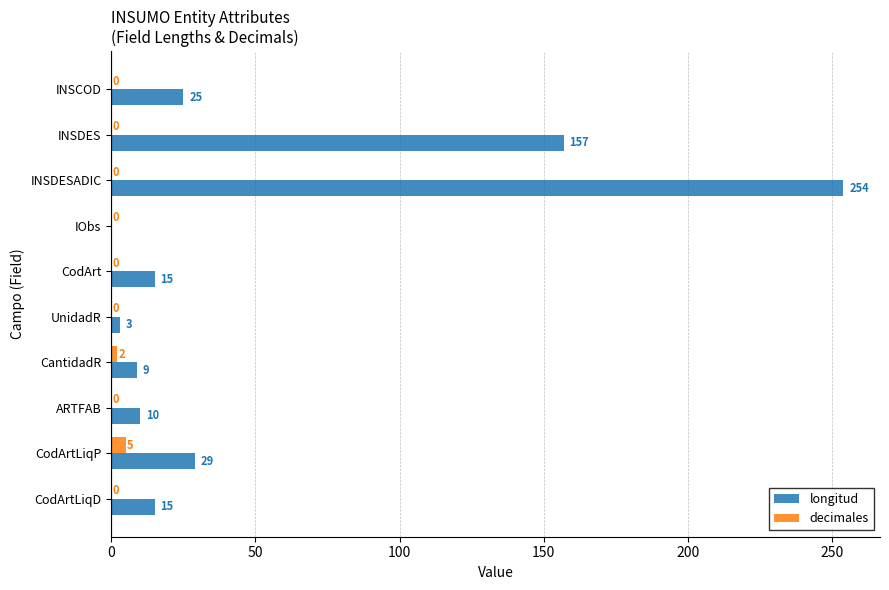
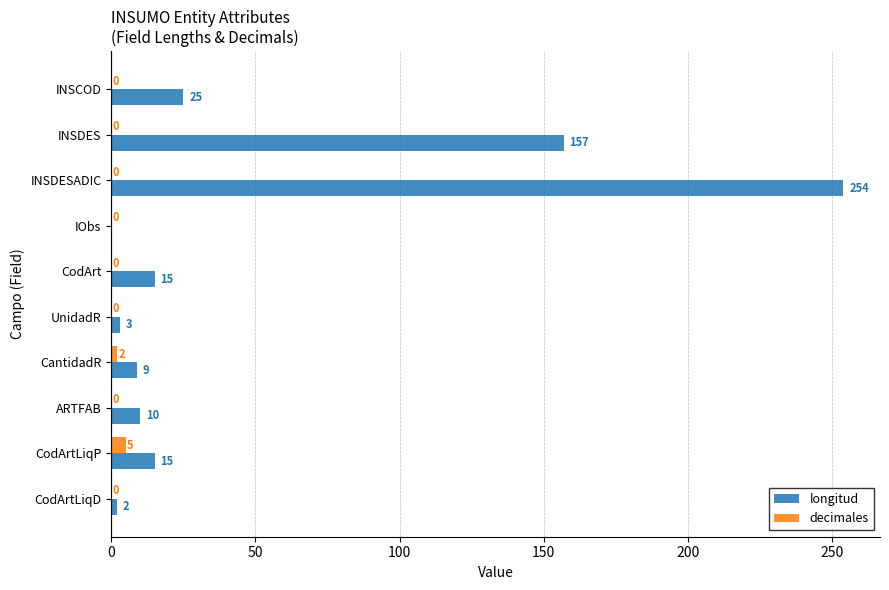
longitud, CodArtLiqP: 29 -> 15
longitud, CodArtLiqD: 15 -> 2
